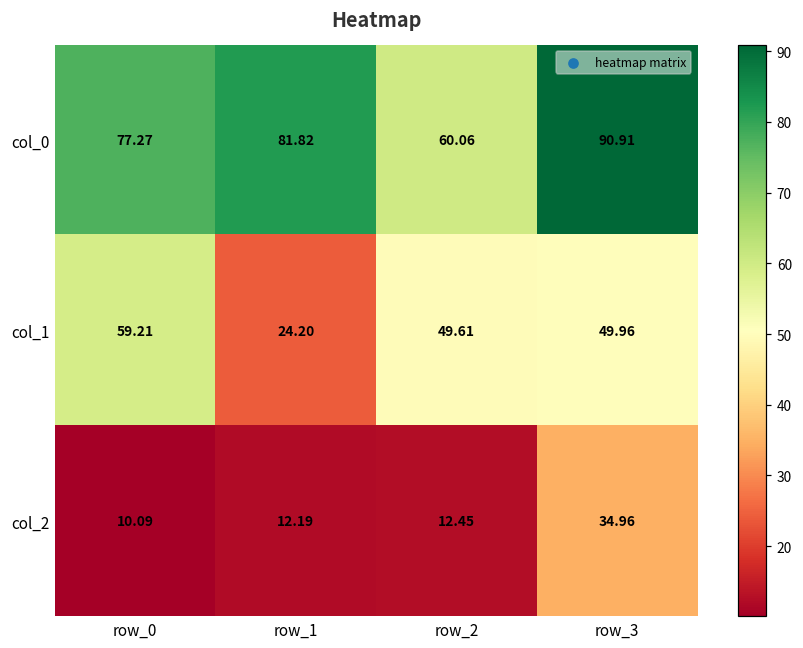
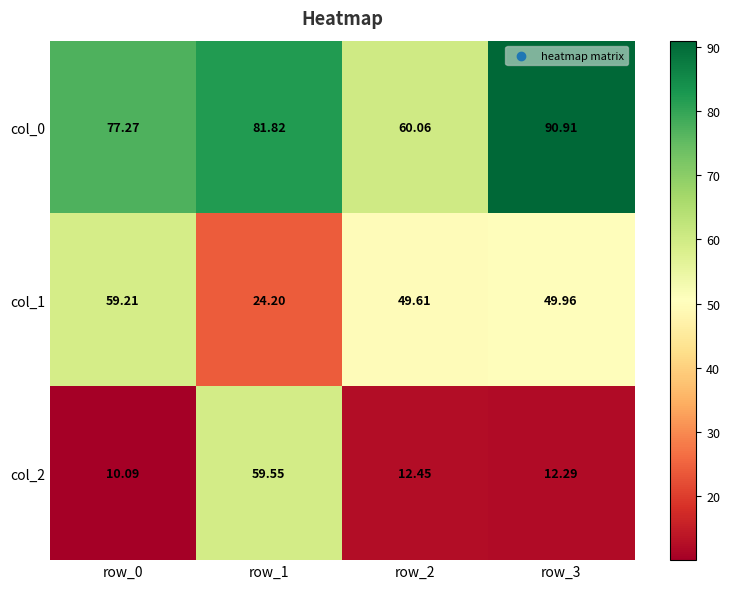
col_2, row_1: 12.19 -> 59.55
col_2, row_3: 34.96 -> 12.29
